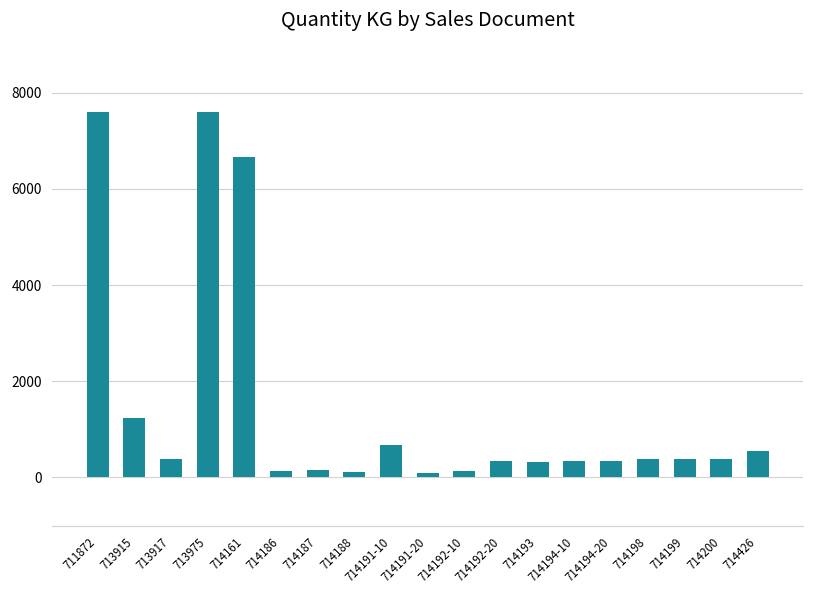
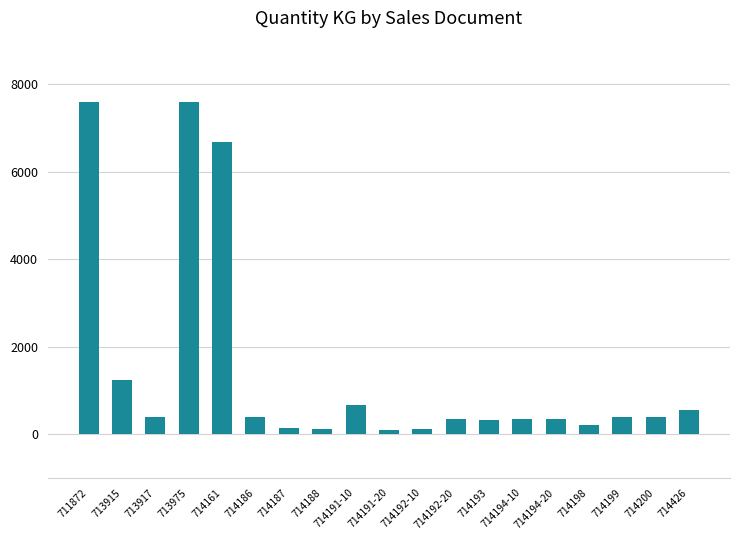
714186: 100 -> 400
714198: 400 -> 200
